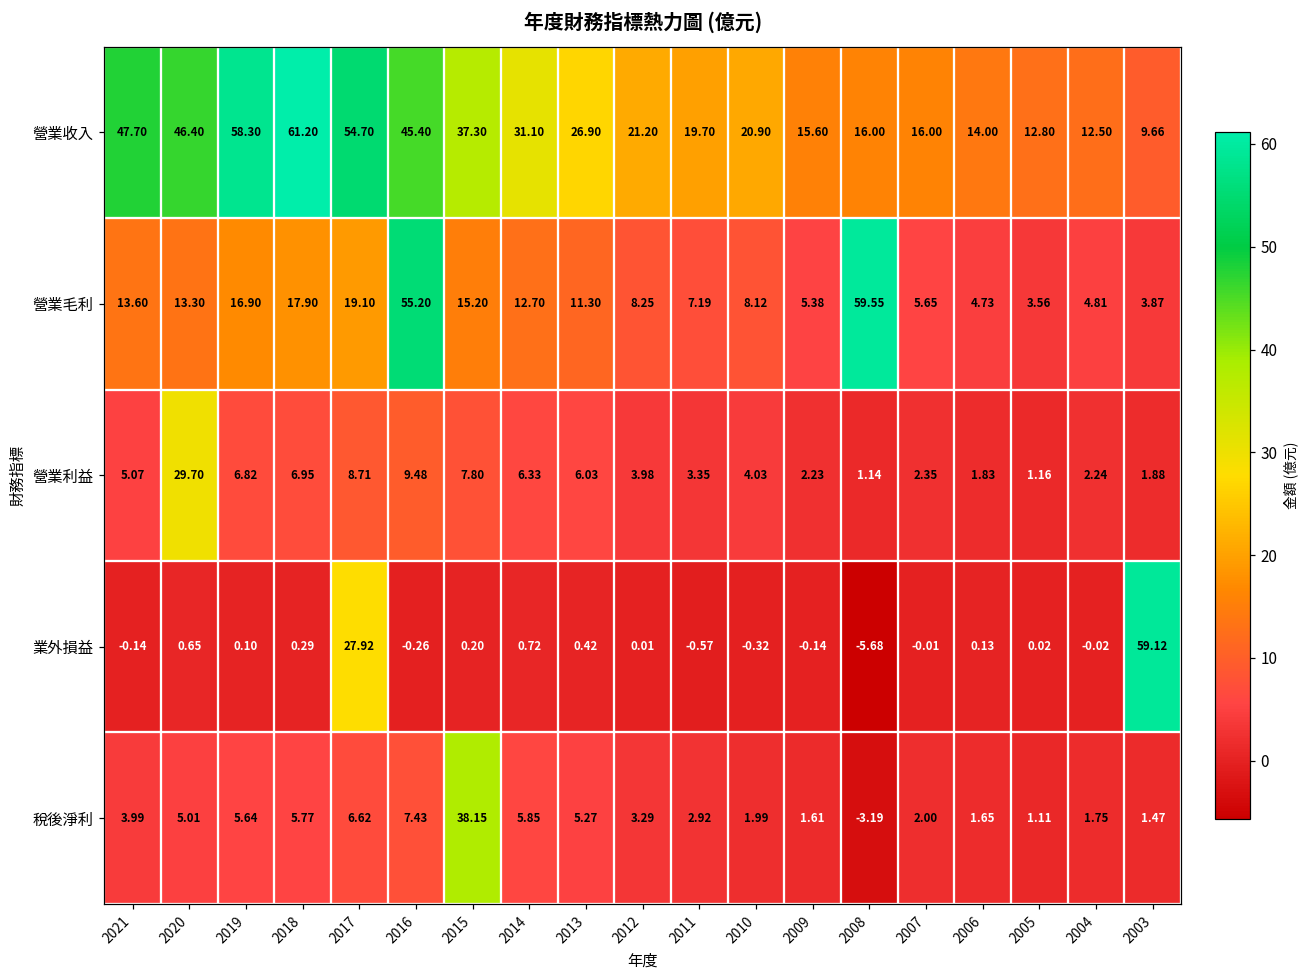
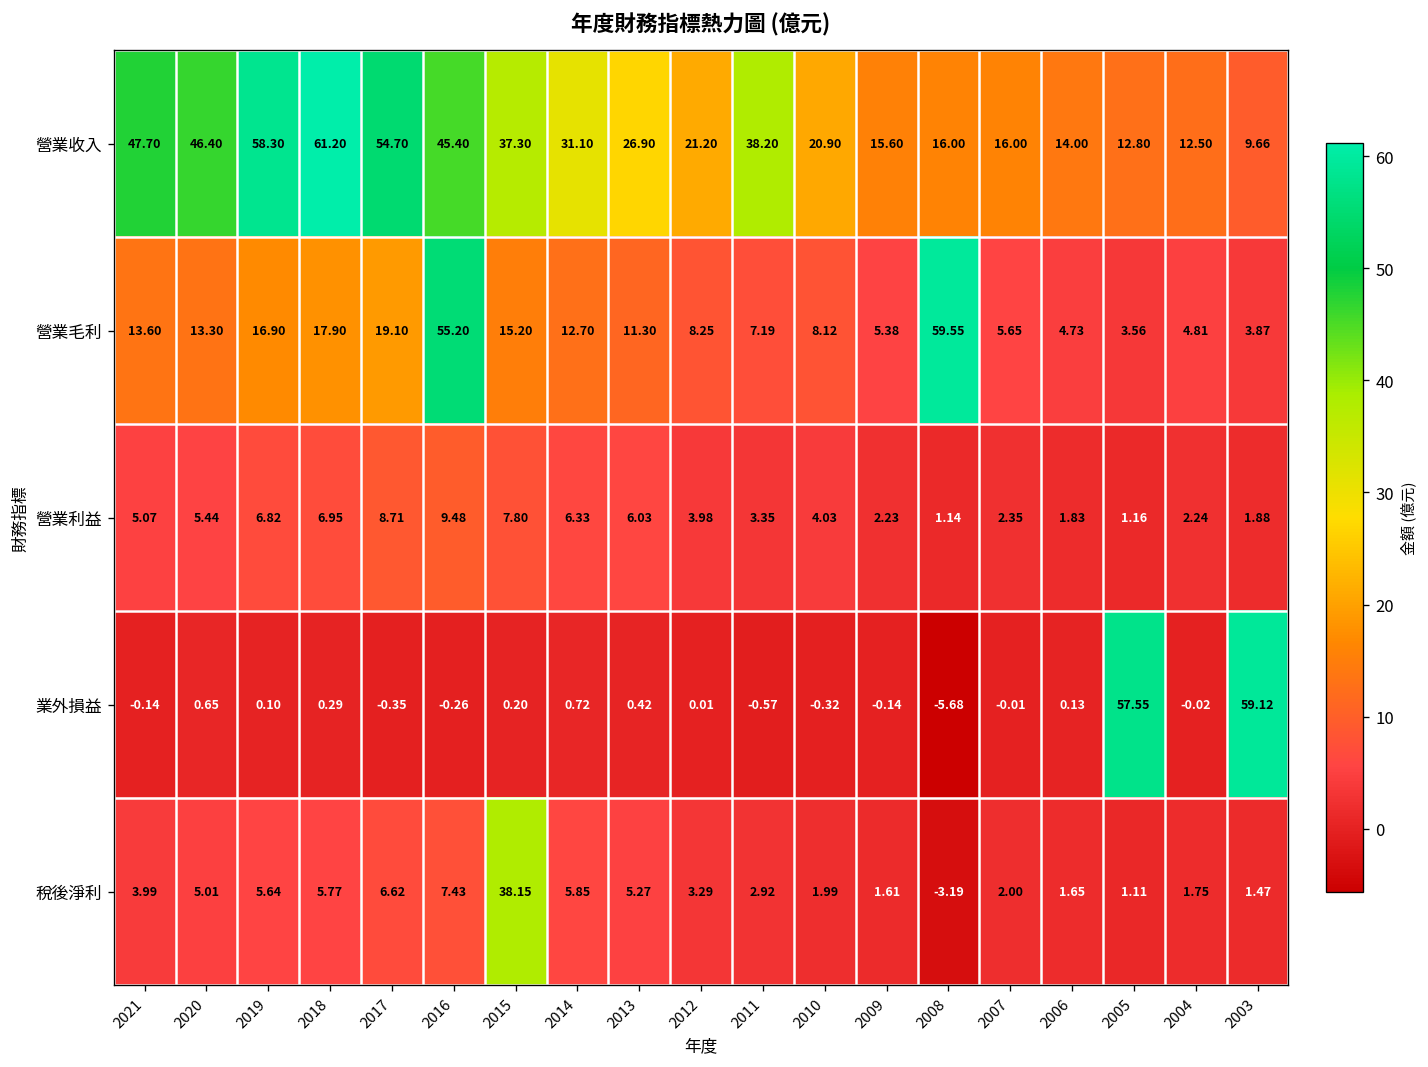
營業收入, 2011: 19.70 -> 38.20
營業利益, 2020: 29.70 -> 5.44
業外損益, 2017: 27.92 -> -0.35
業外損益, 2005: 0.02 -> 57.55
